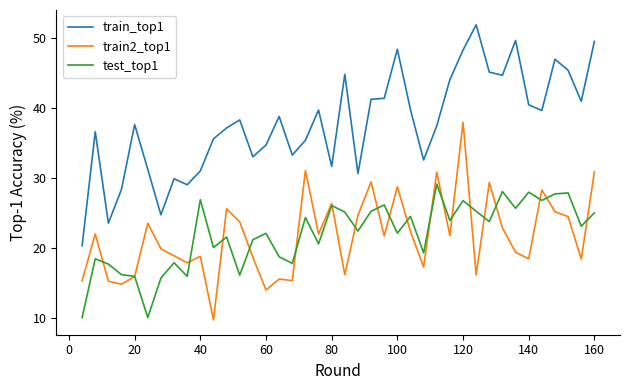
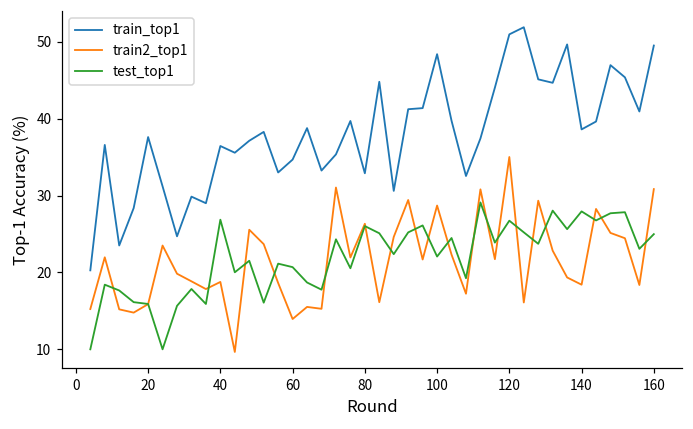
train_top1, 40: 31 -> 36
test_top1, 60: 22 -> 21
train_top1, 80: 32 -> 33
train_top1, 120: 48 -> 51
train2_top1, 120: 38 -> 35
train_top1, 140: 40 -> 39
